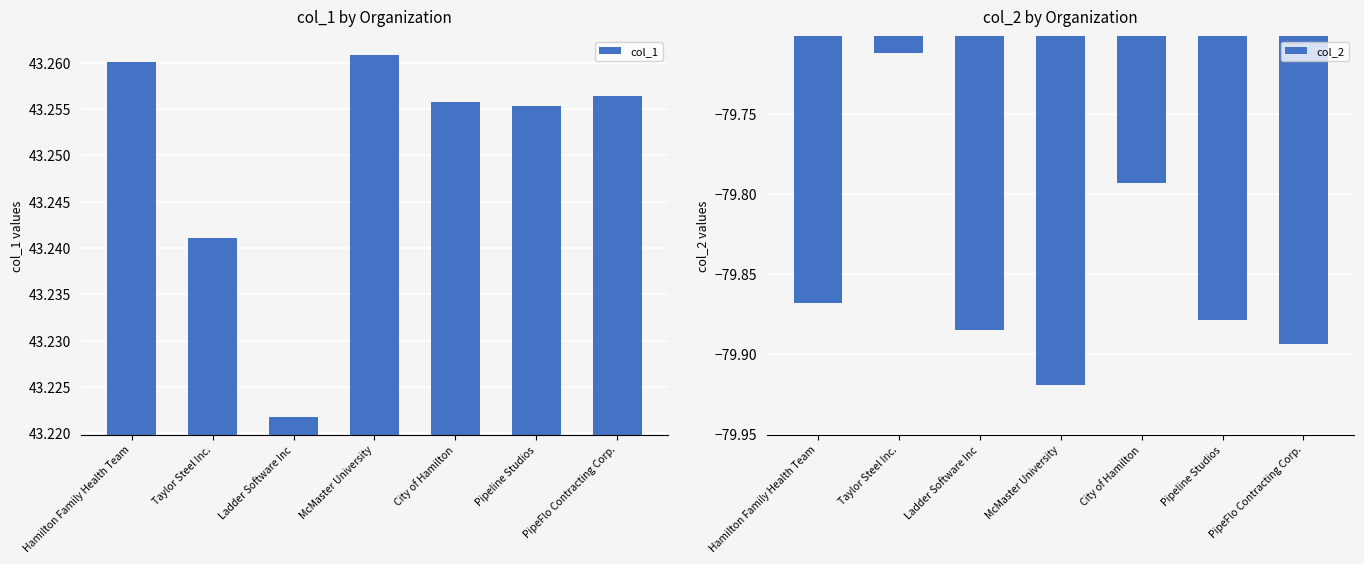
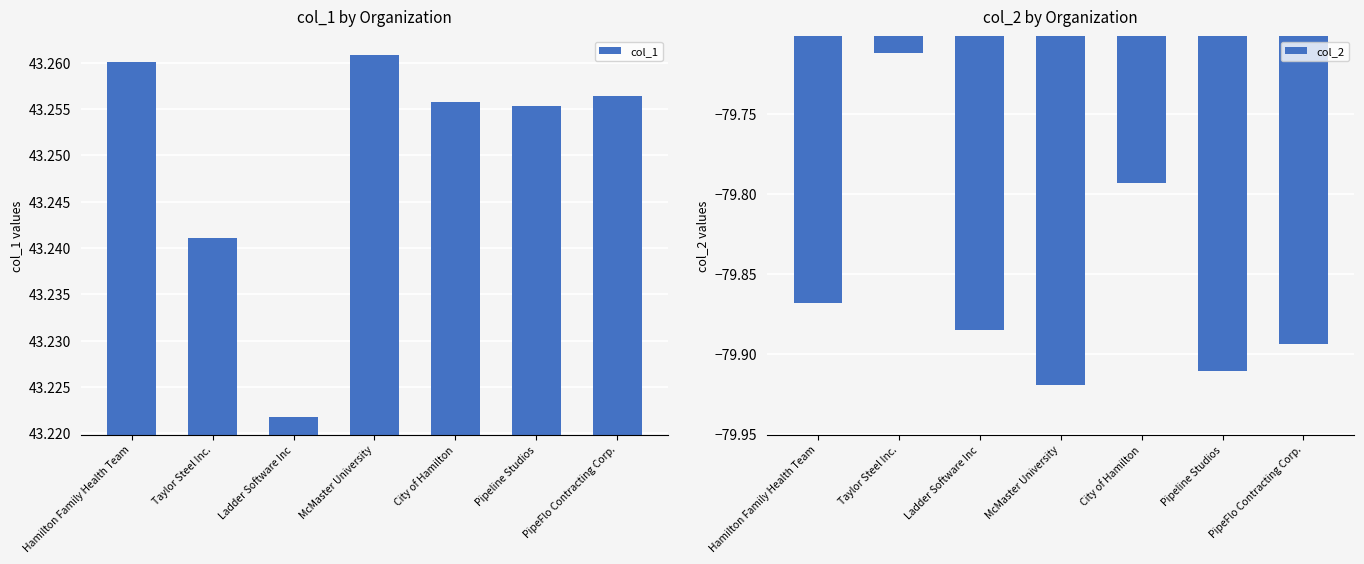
col_2 by Organization, Pipeline Studios: -79.879 -> -79.911
